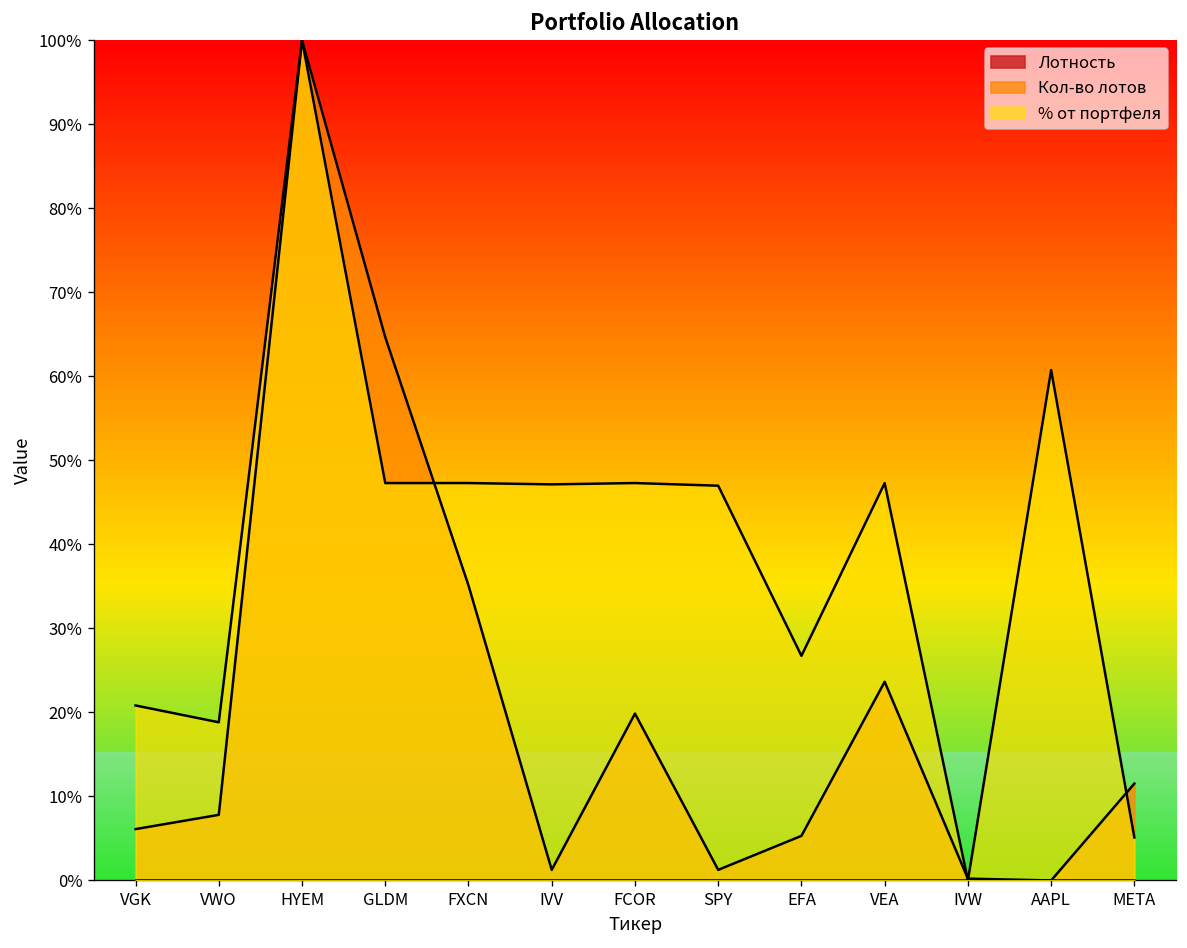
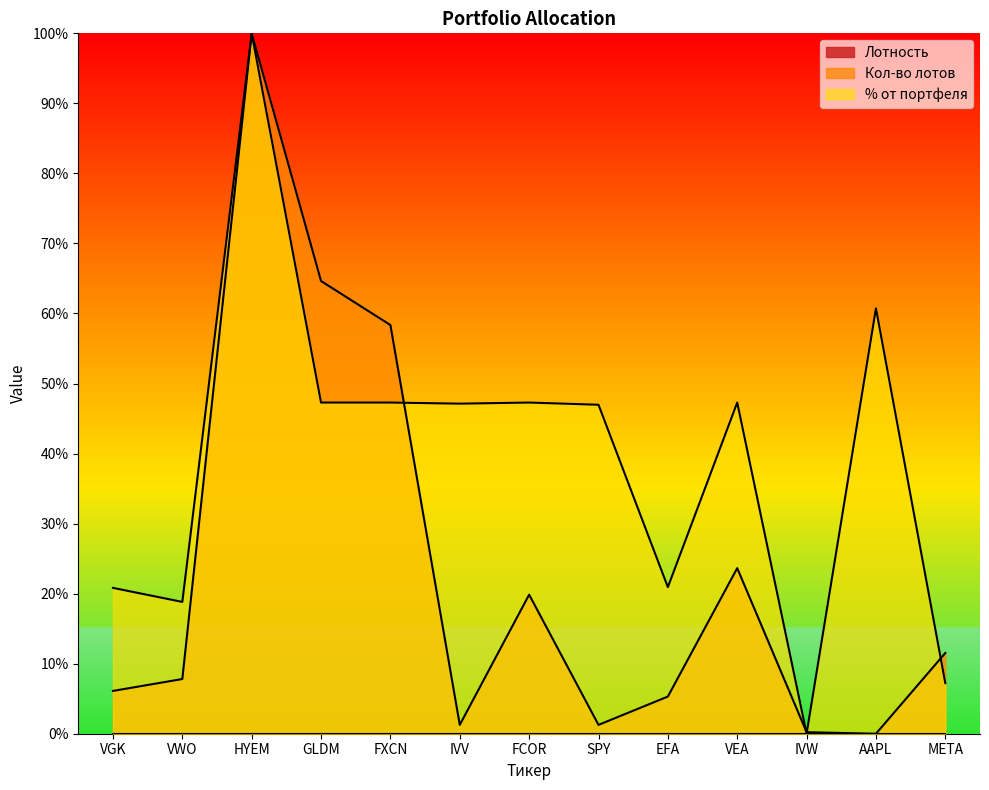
Кол-во лотов, FXCN: 35% -> 58%
% от портфеля, EFA: 27% -> 21%
% от портфеля, META: 5% -> 7%
